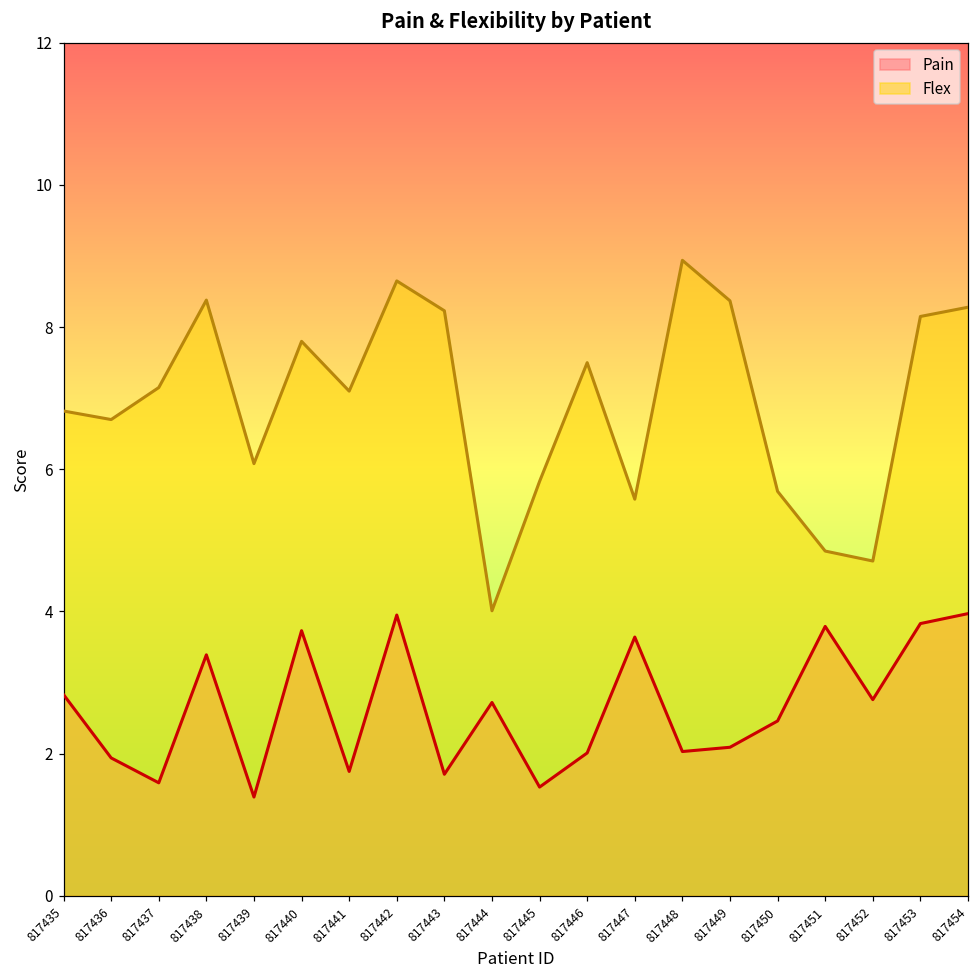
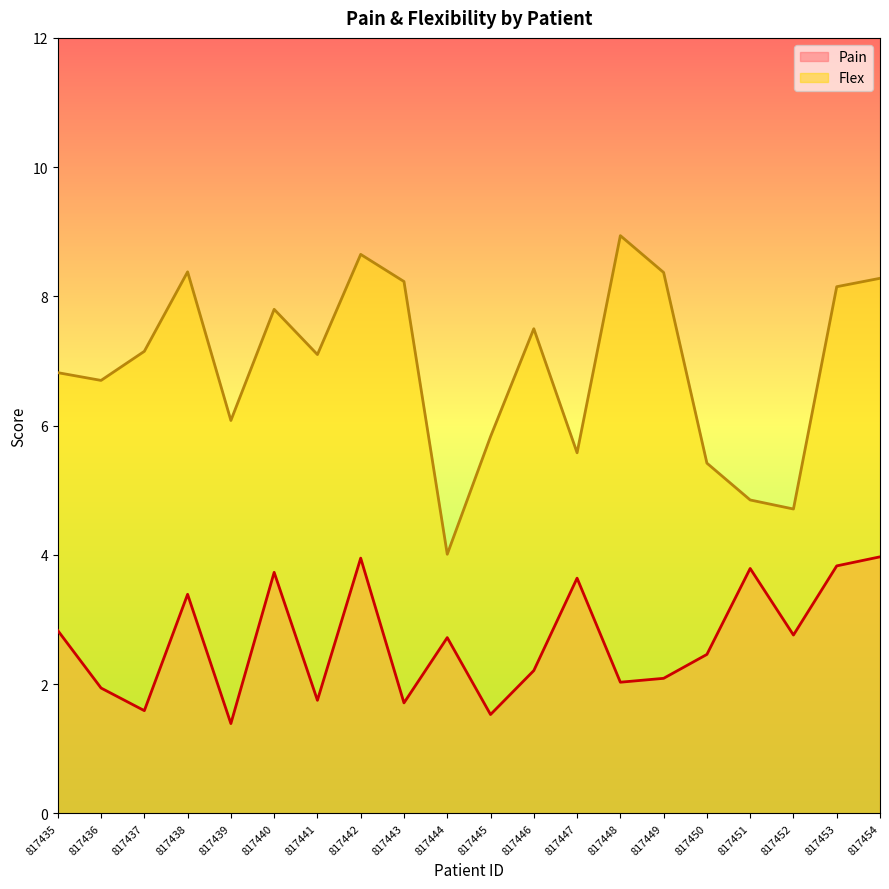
Pain, 817446: 2.0 -> 2.2
Flex, 817450: 5.7 -> 5.4
